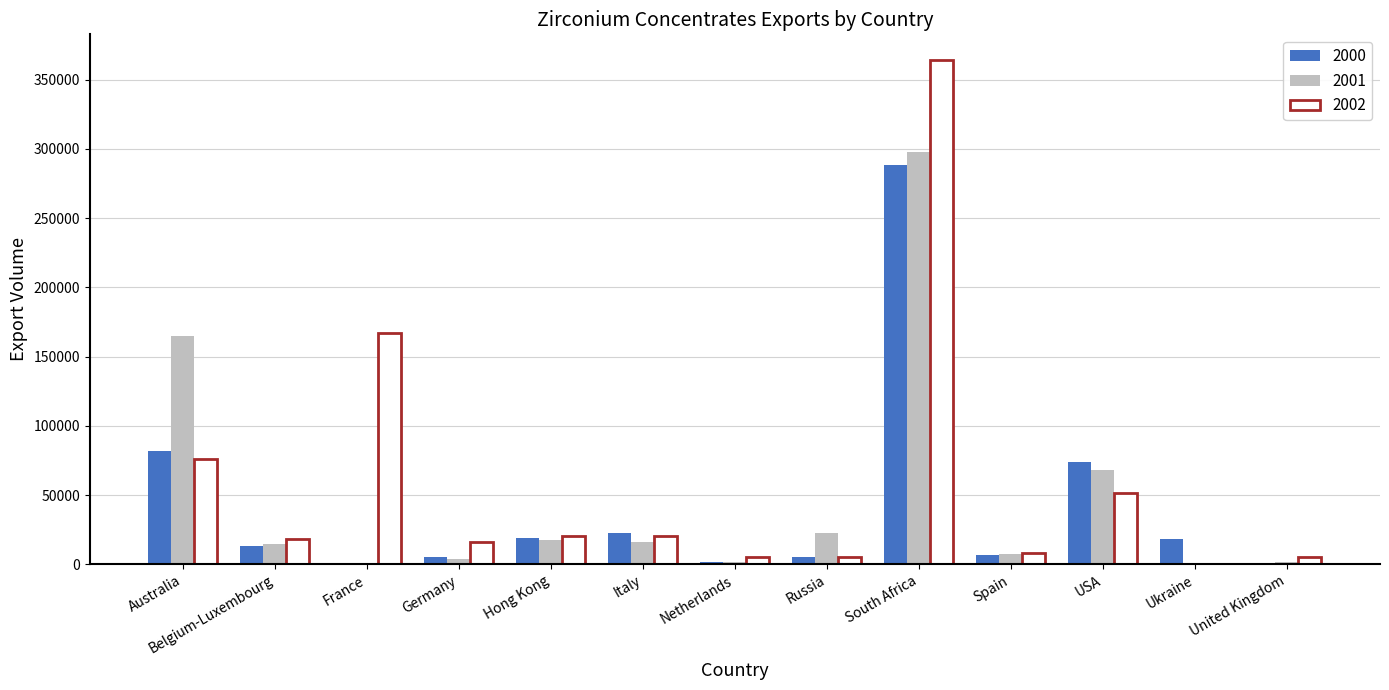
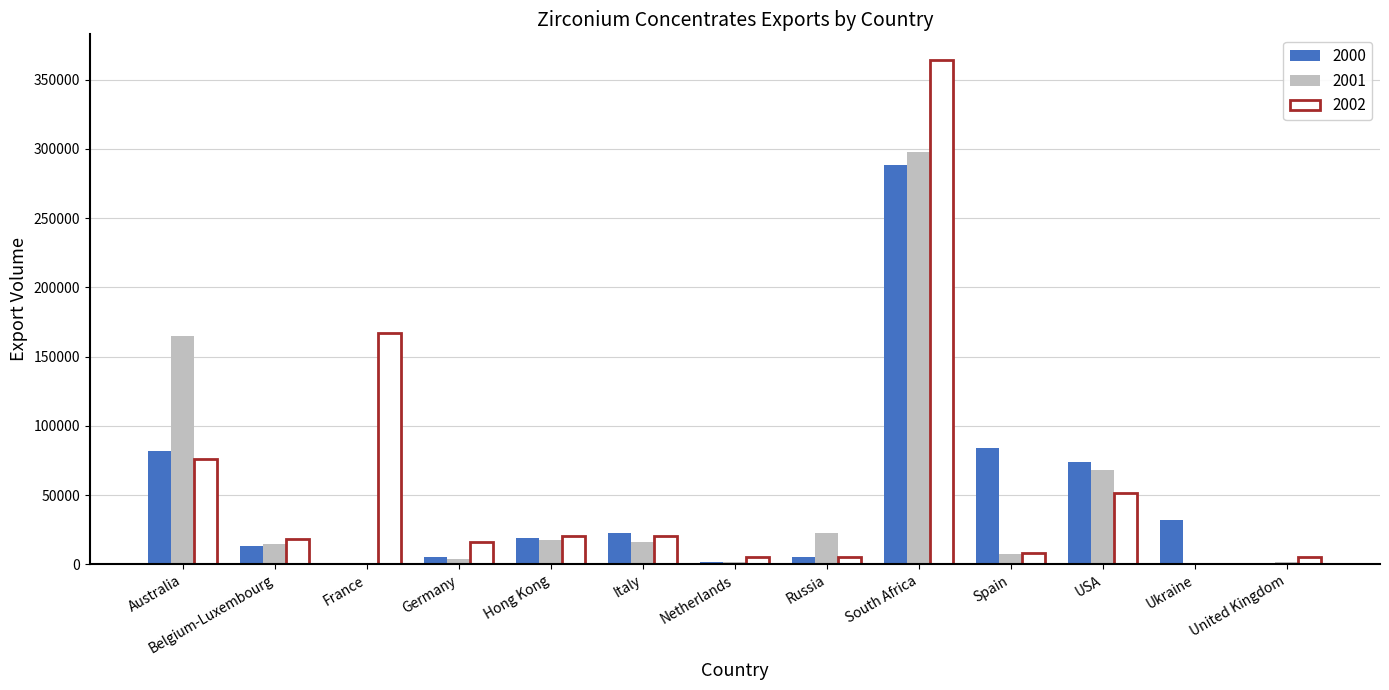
2000, Spain: 7000 -> 84000
2000, Ukraine: 18000 -> 32000
